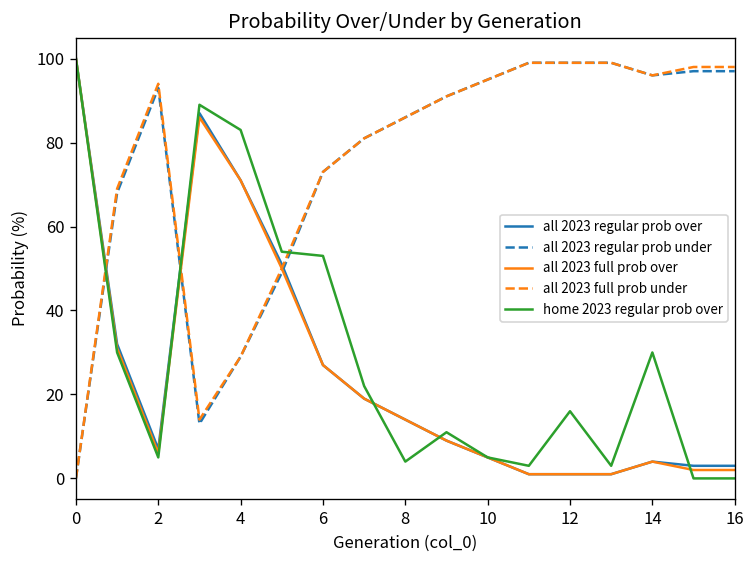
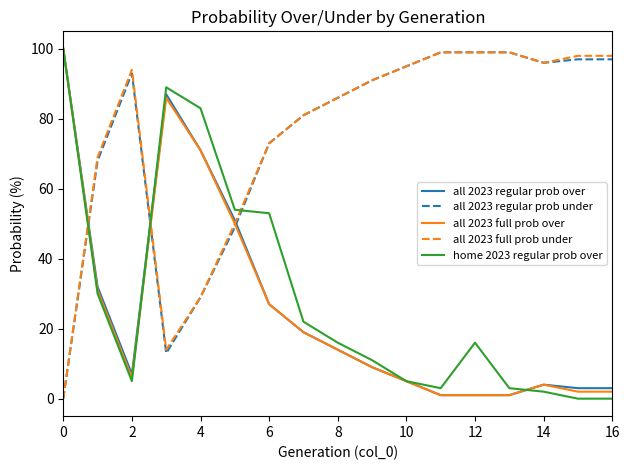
home 2023 regular prob over, 8: 4 -> 16
home 2023 regular prob over, 14: 30 -> 2
